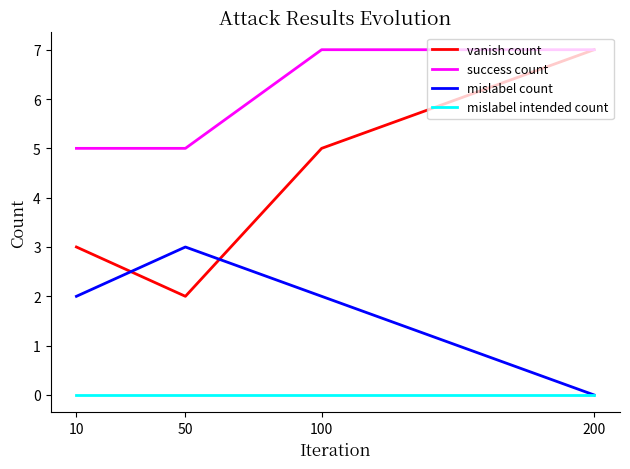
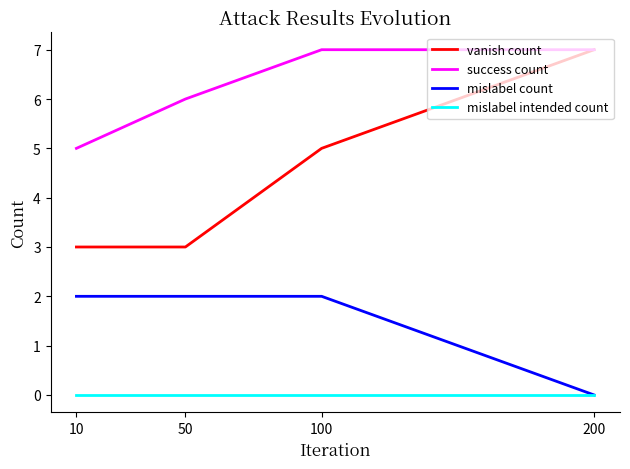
vanish count, 50: 2 -> 3
success count, 50: 5 -> 6
mislabel count, 50: 3 -> 2
